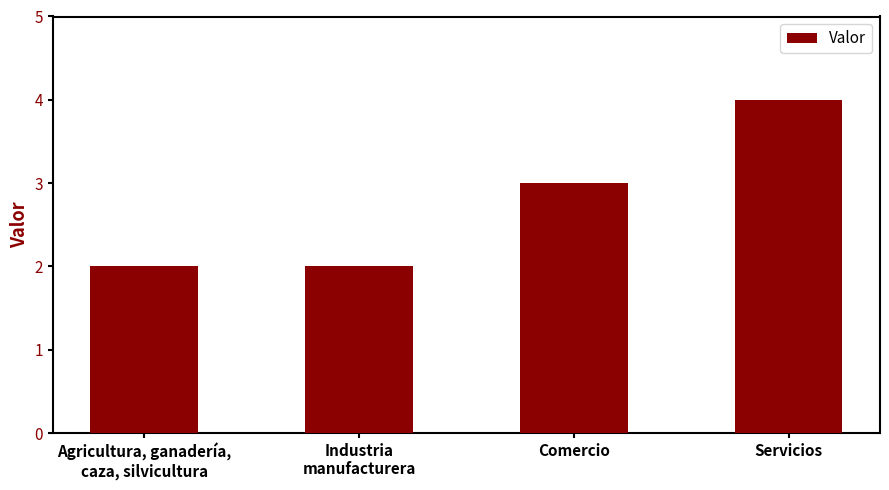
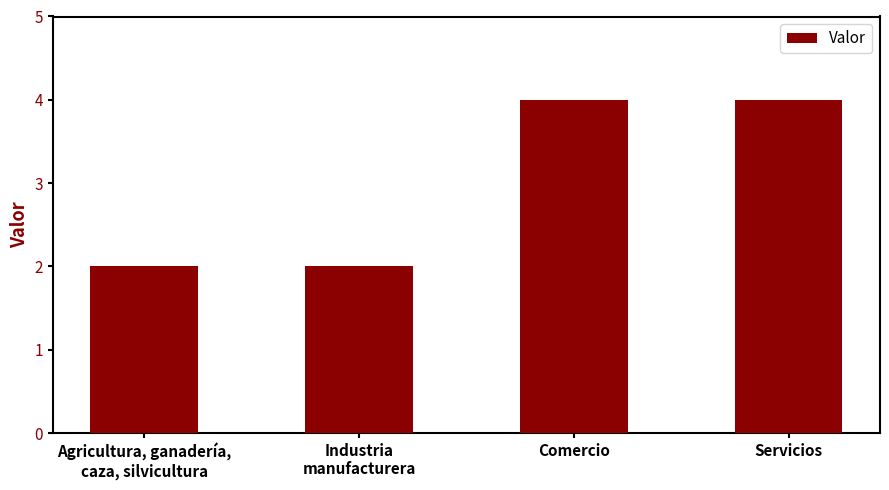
Comercio: 3 -> 4
